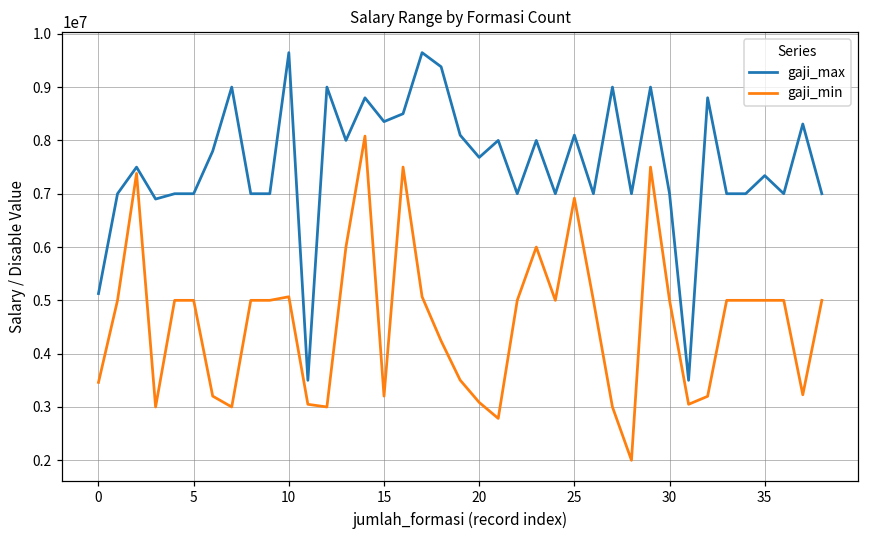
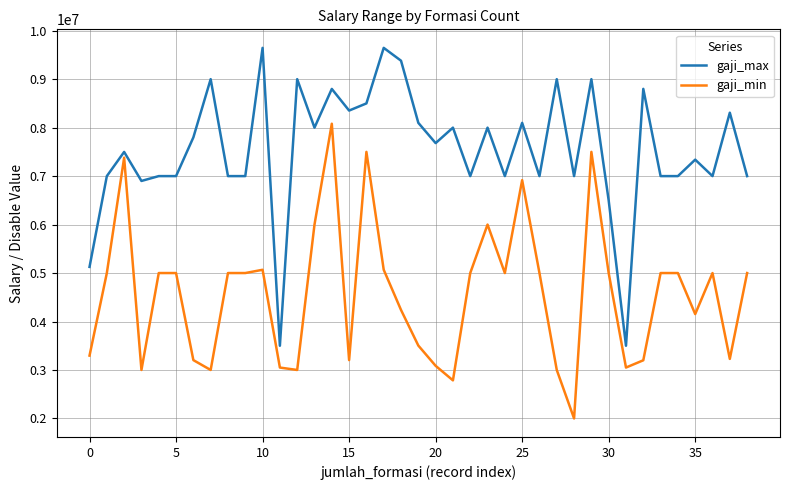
gaji_min, 0: 3500000 -> 3300000
gaji_max, 30: 7000000 -> 6500000
gaji_min, 35: 5000000 -> 4200000
